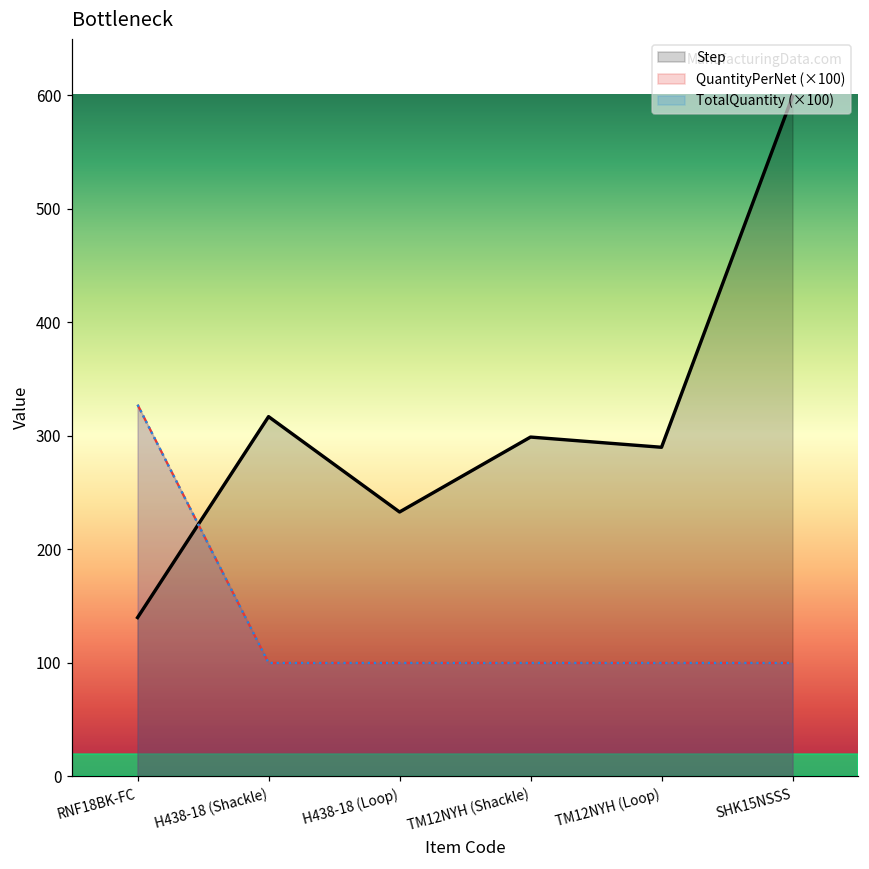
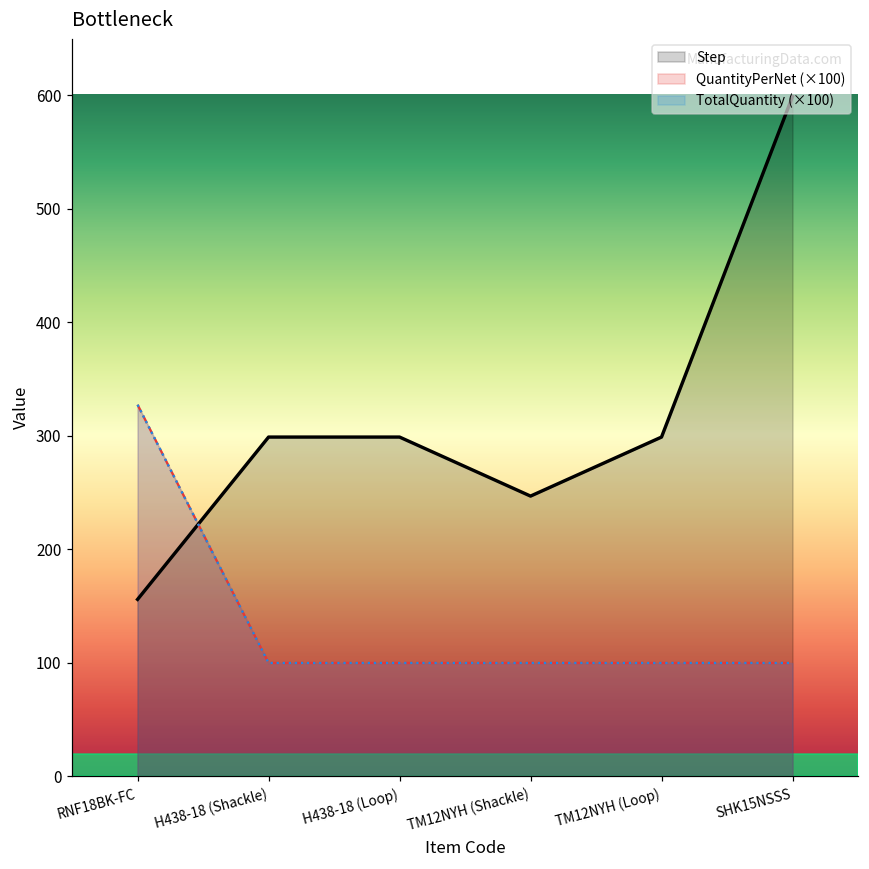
Step, RNF18BK-FC: 140 -> 156
Step, H438-18 (Shackle): 317 -> 299
Step, H438-18 (Loop): 233 -> 299
Step, TM12NYH (Shackle): 299 -> 247
Step, TM12NYH (Loop): 290 -> 299
